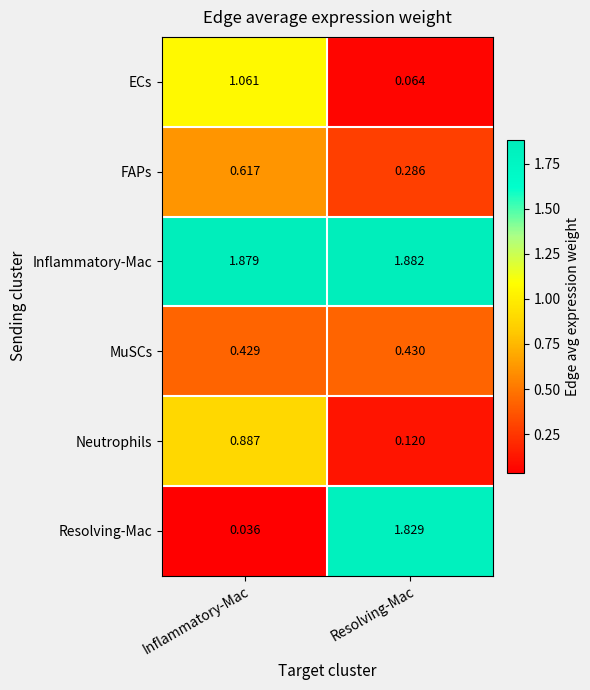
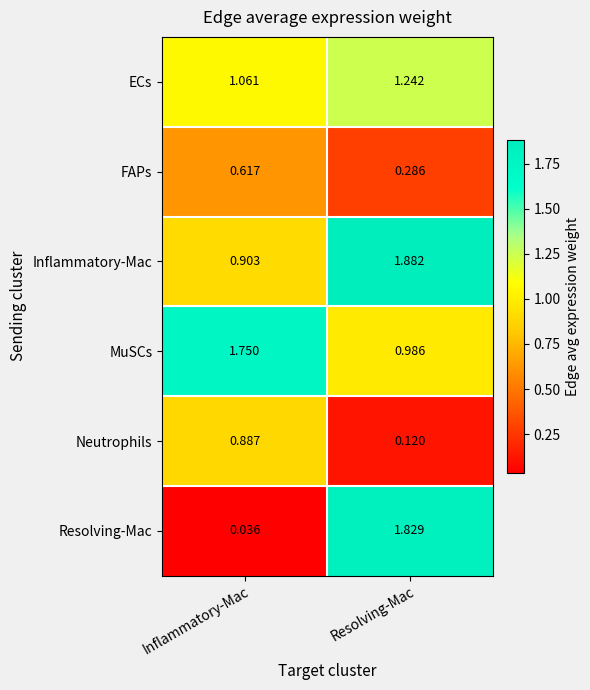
ECs, Resolving-Mac: 0.064 -> 1.242
Inflammatory-Mac, Inflammatory-Mac: 1.879 -> 0.903
MuSCs, Inflammatory-Mac: 0.429 -> 1.750
MuSCs, Resolving-Mac: 0.430 -> 0.986
